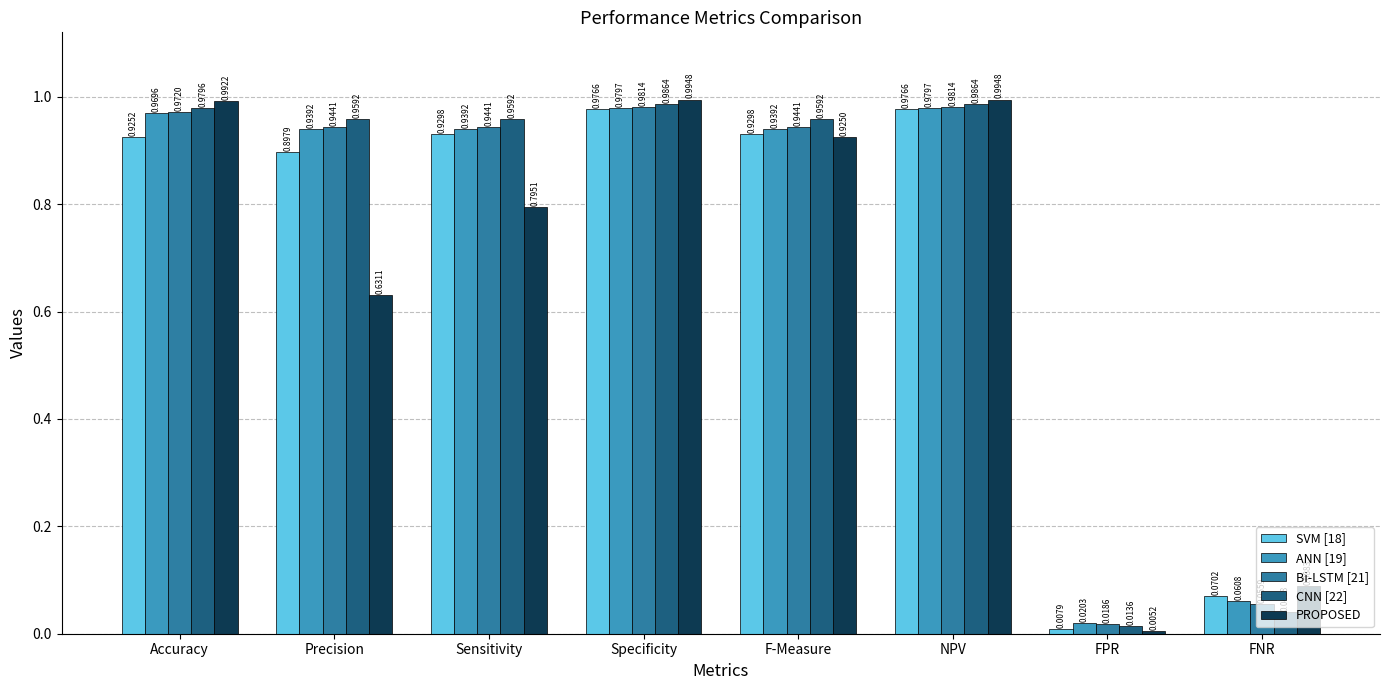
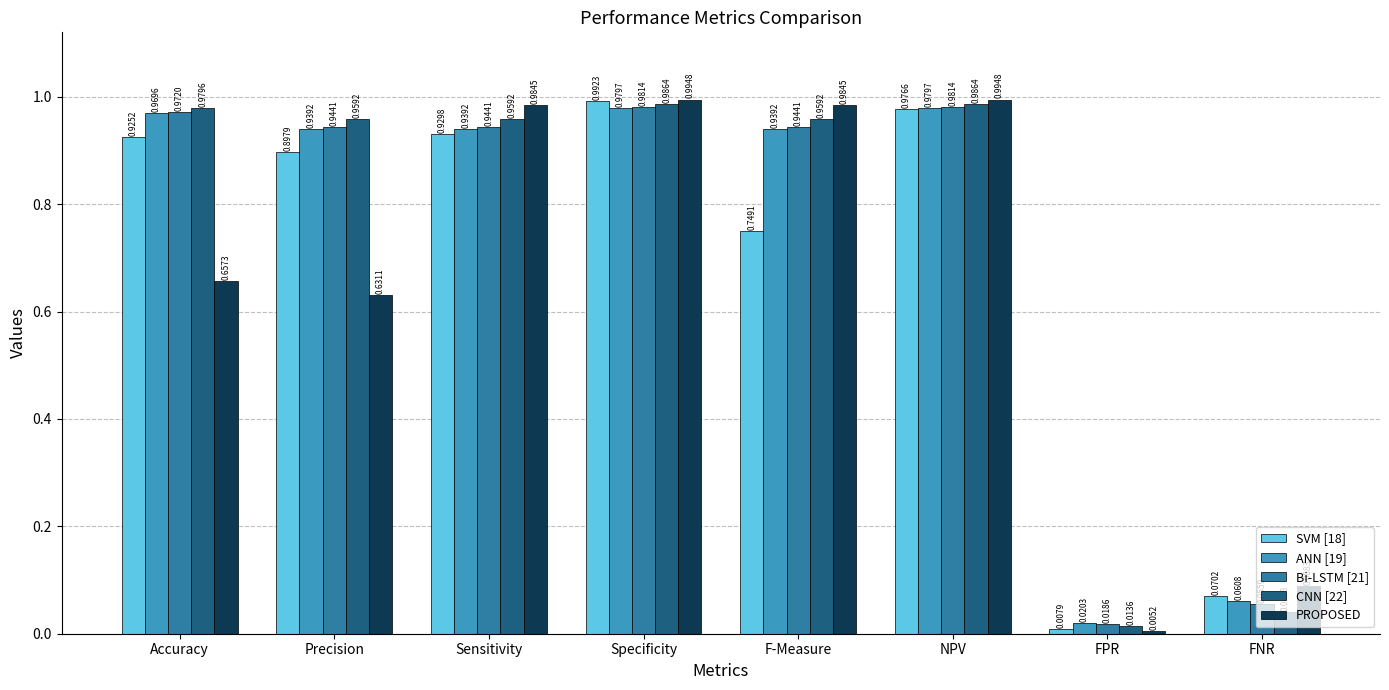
PROPOSED, Accuracy: 0.9922 -> 0.6573
PROPOSED, Sensitivity: 0.7951 -> 0.9845
SVM [18], Specificity: 0.9766 -> 0.9923
SVM [18], F-Measure: 0.9298 -> 0.7491
PROPOSED, F-Measure: 0.9250 -> 0.9845
